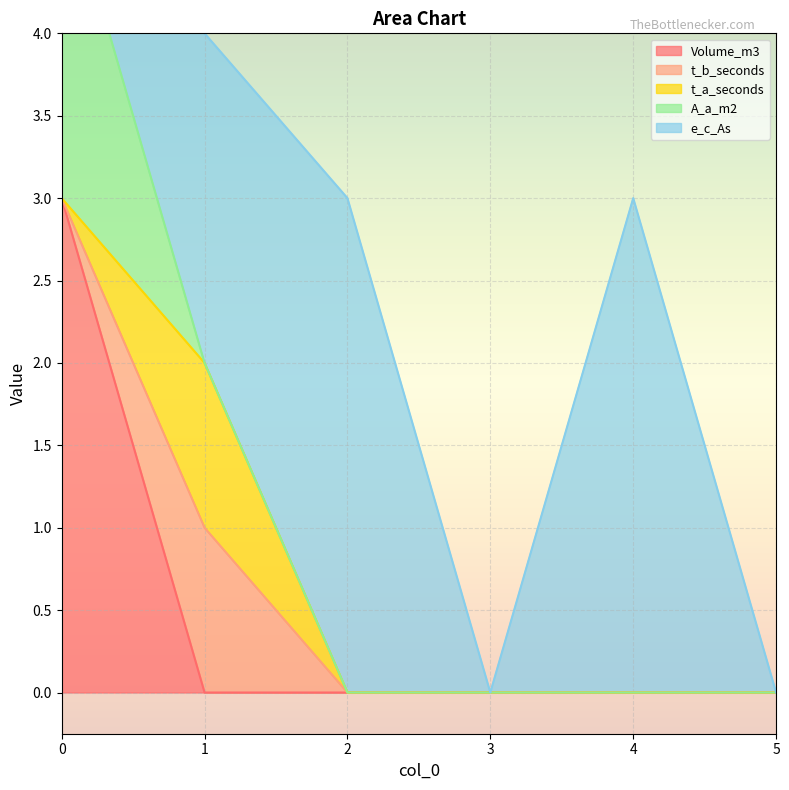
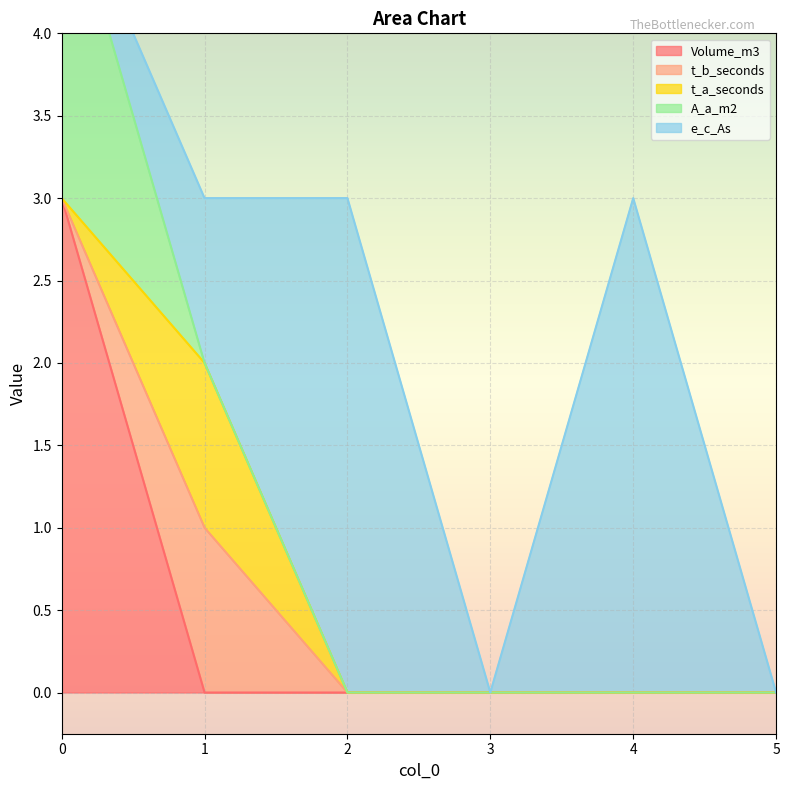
e_c_As, 1: 2 -> 1
